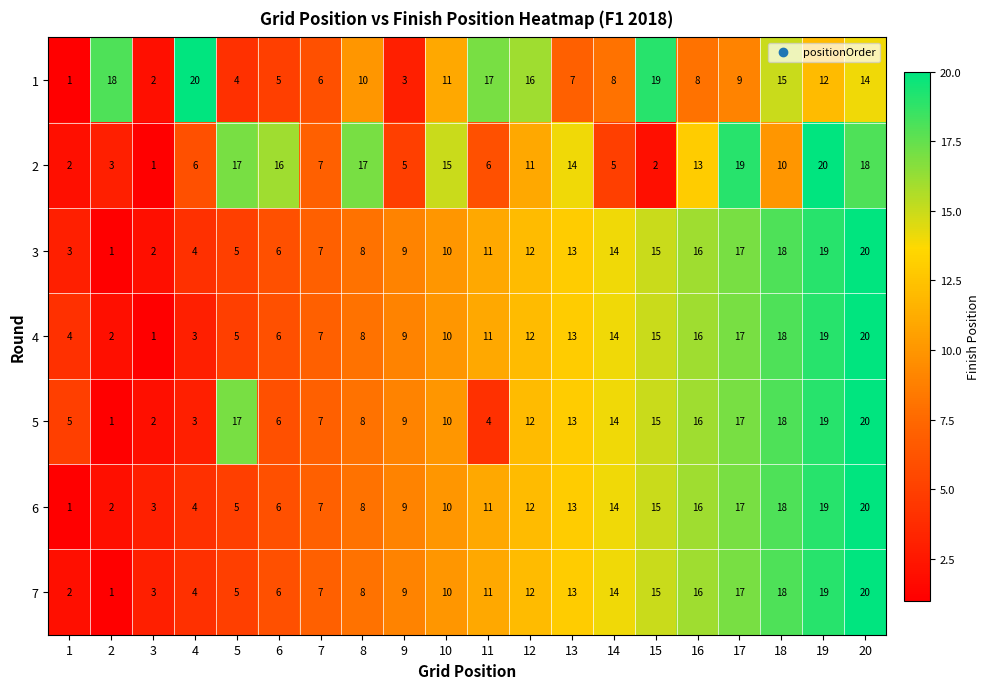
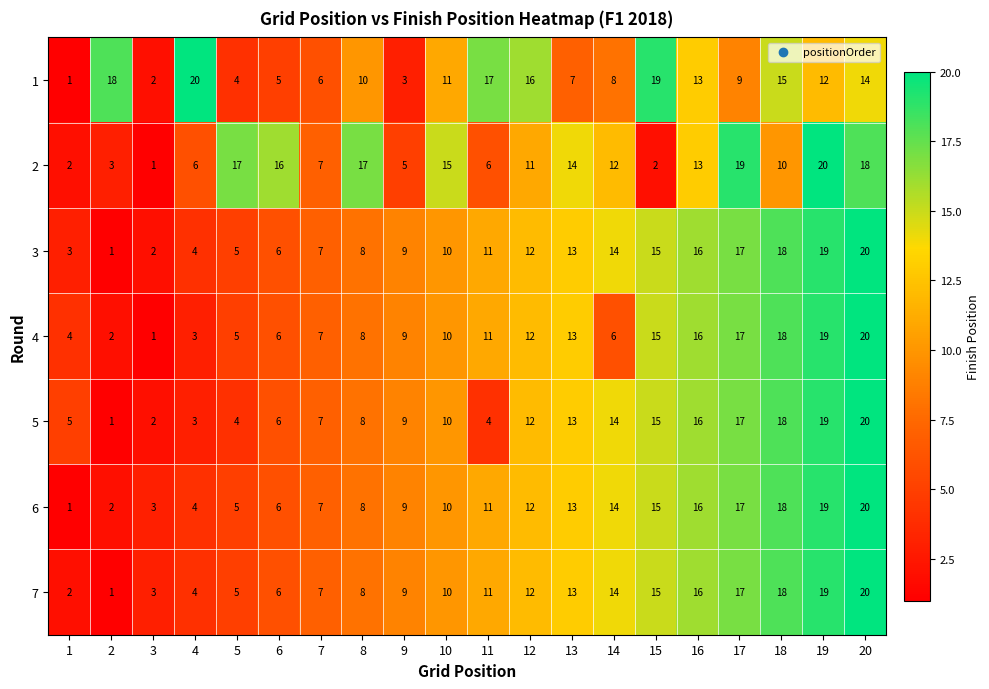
1, 16: 8 -> 13
2, 14: 5 -> 12
4, 14: 14 -> 6
5, 5: 17 -> 4
